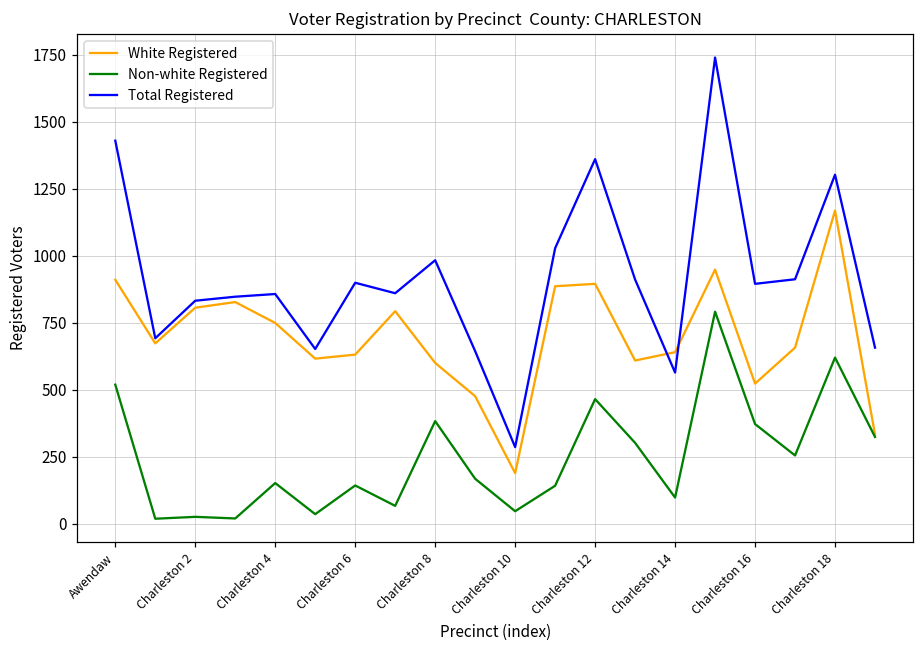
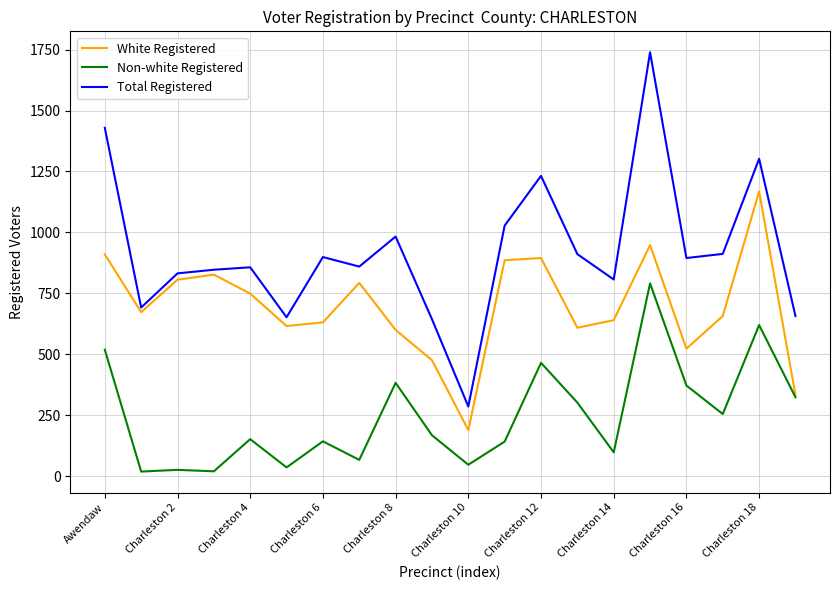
Total Registered, Charleston 12: 1360 -> 1230
Total Registered, Charleston 14: 560 -> 810
